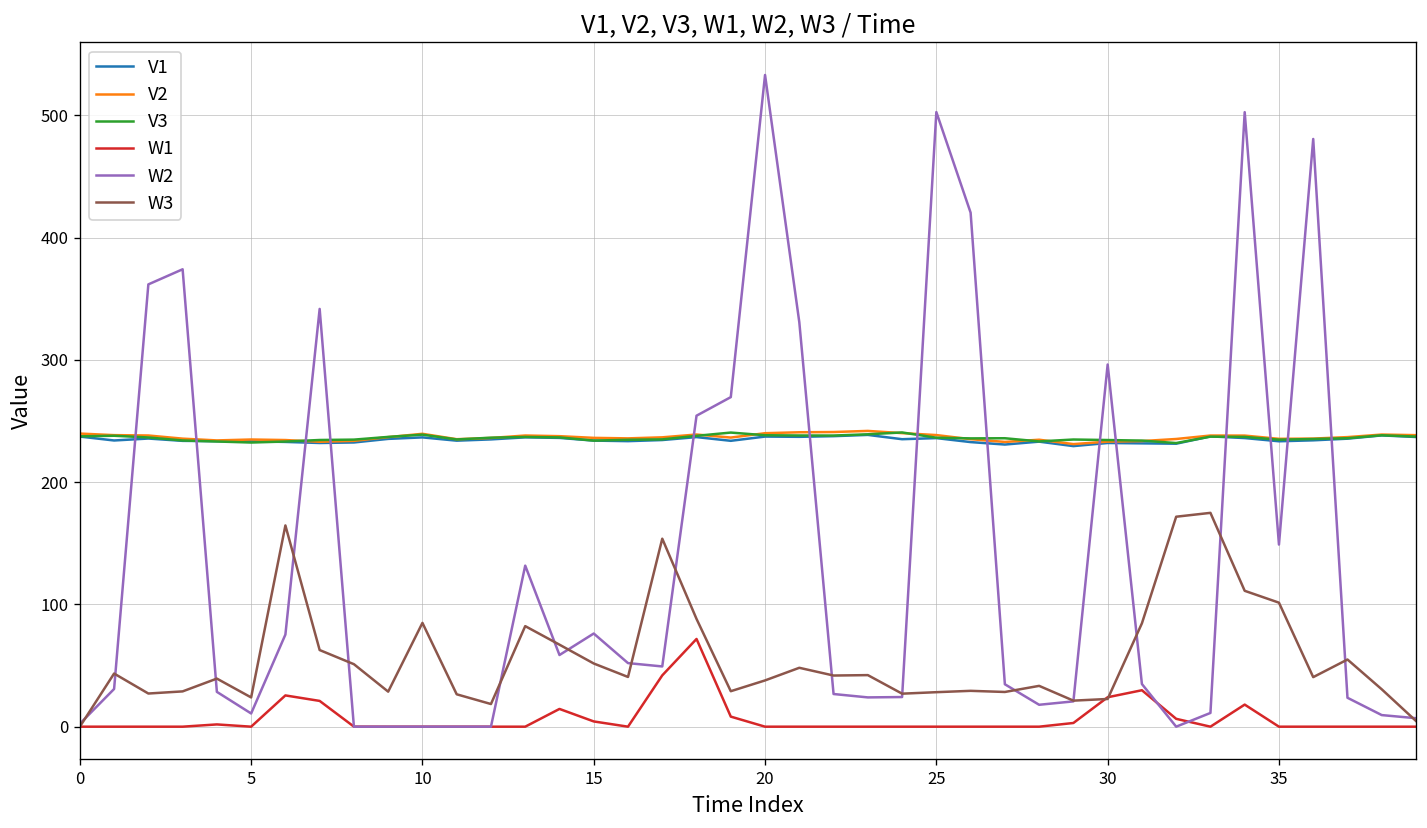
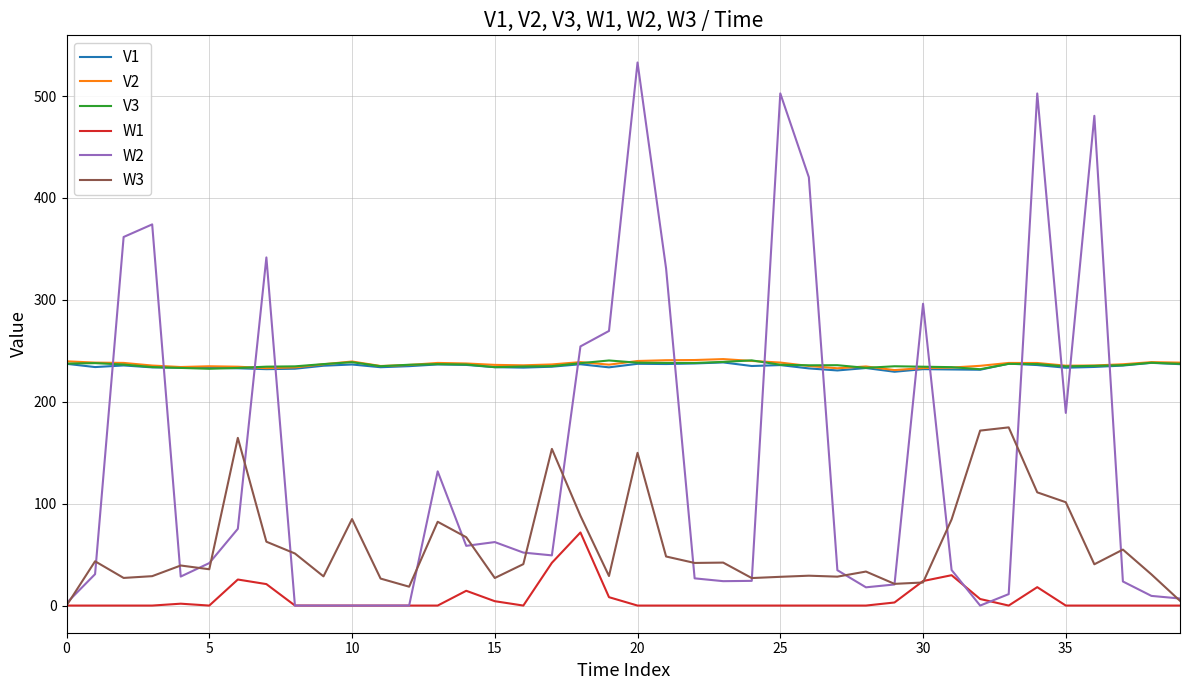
W2, 5: 11 -> 42
W3, 5: 24 -> 36
W2, 15: 76 -> 62
W3, 15: 52 -> 27
W3, 20: 38 -> 150
W2, 35: 149 -> 189
